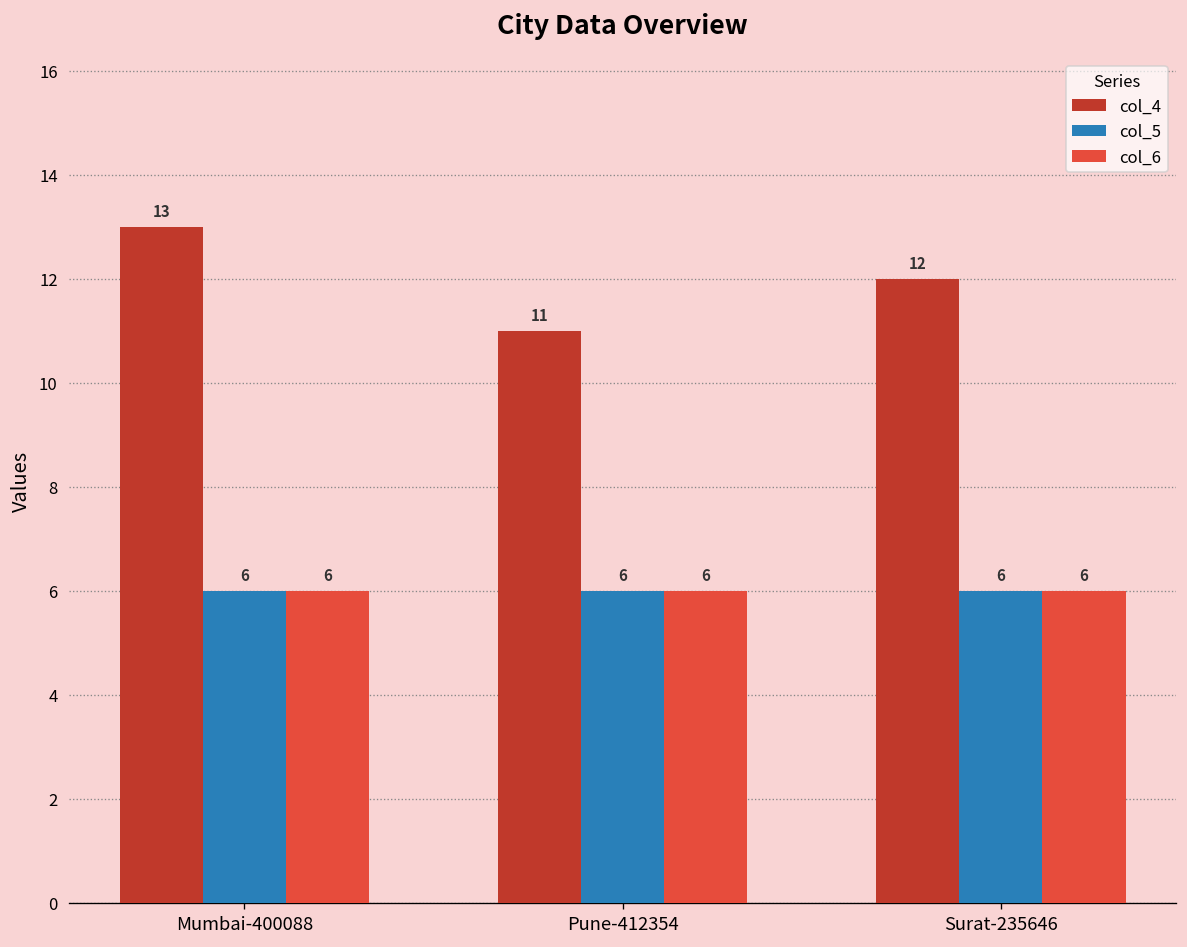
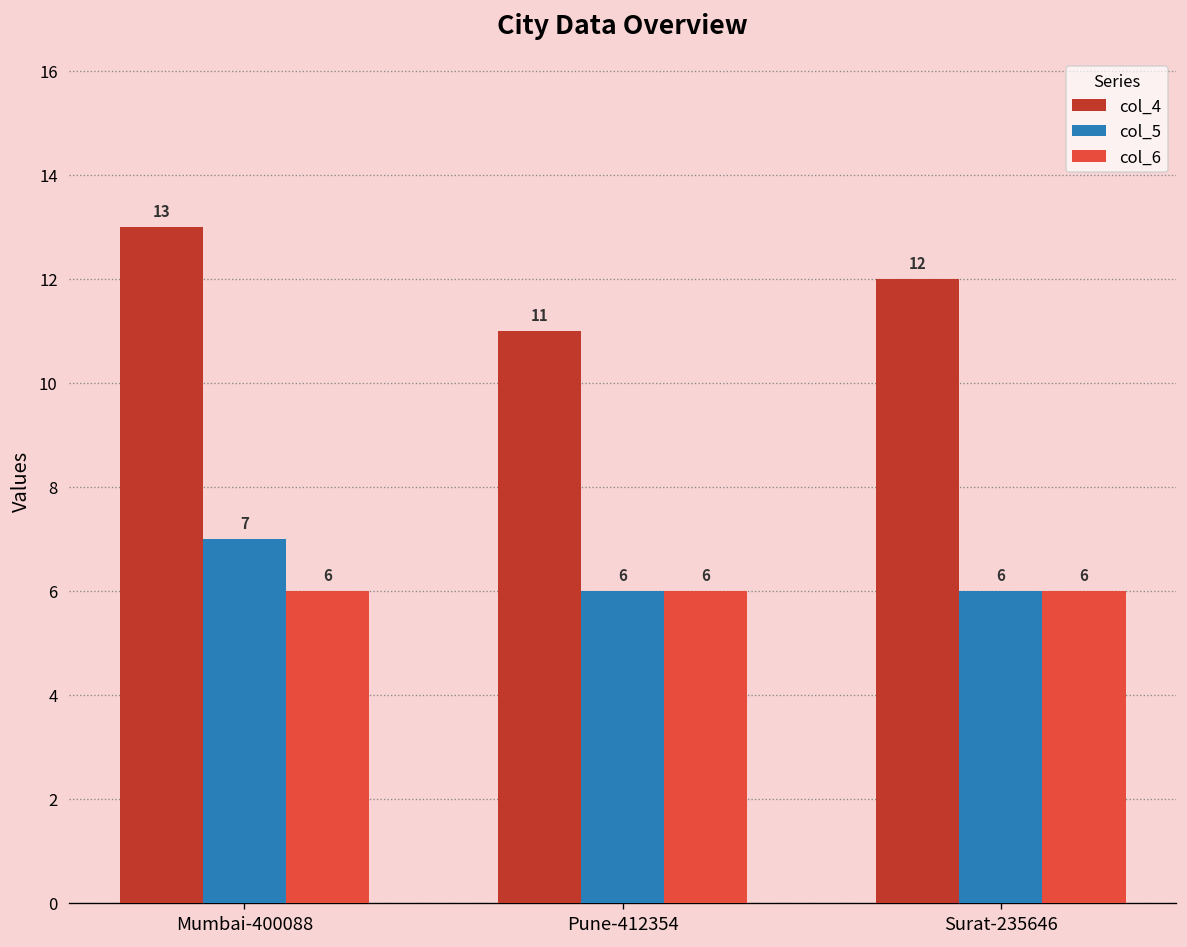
col_5, Mumbai-400088: 6 -> 7
